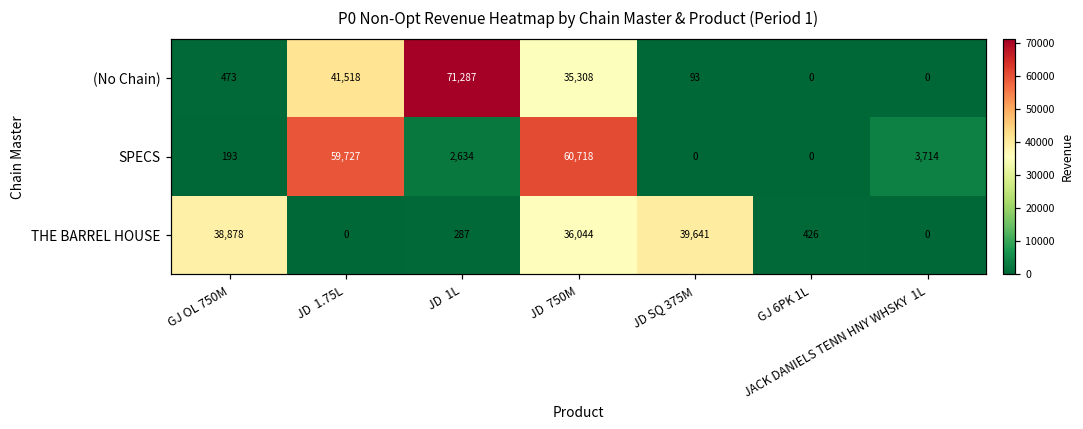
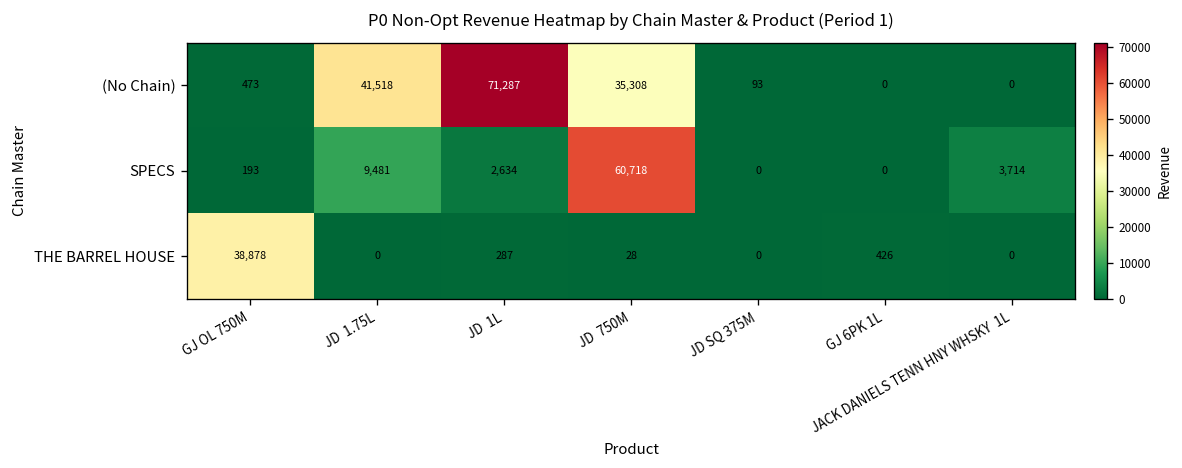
SPECS, JD 1.75L: 59,727 -> 9,481
THE BARREL HOUSE, JD 750M: 36,044 -> 28
THE BARREL HOUSE, JD SQ 375M: 39,641 -> 0
